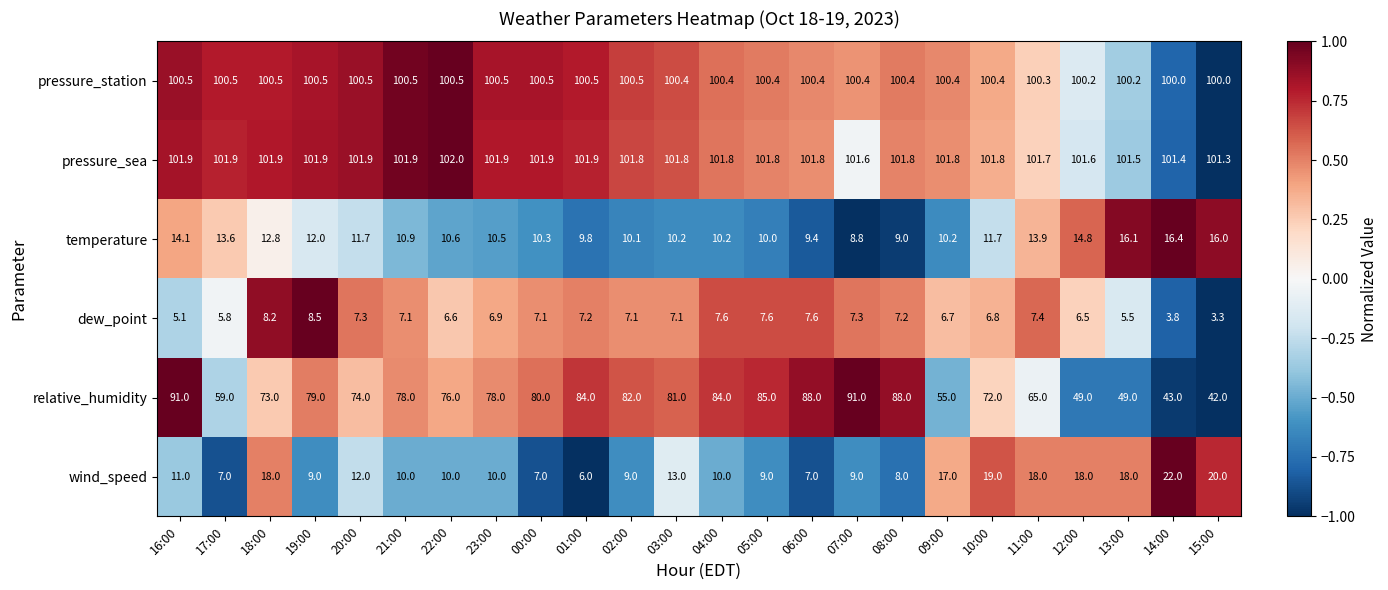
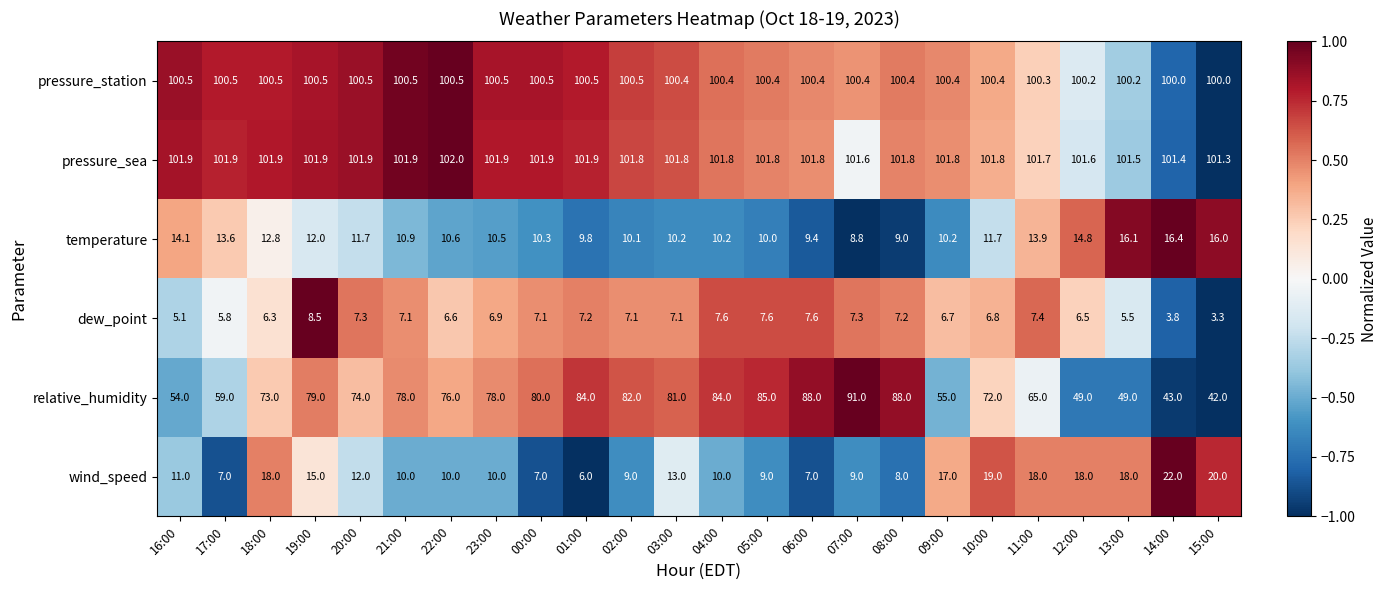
dew_point, 18:00: 8.2 -> 6.3
relative_humidity, 16:00: 91.0 -> 54.0
wind_speed, 19:00: 9.0 -> 15.0
